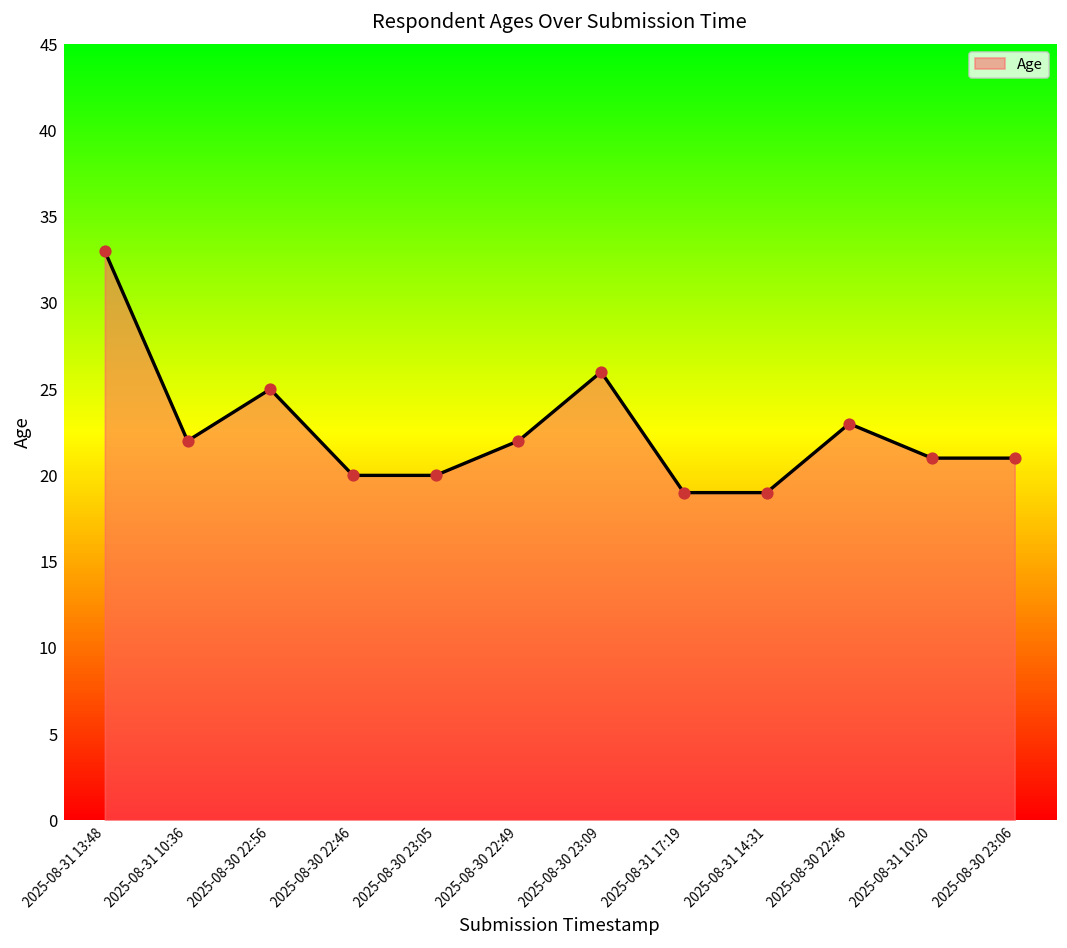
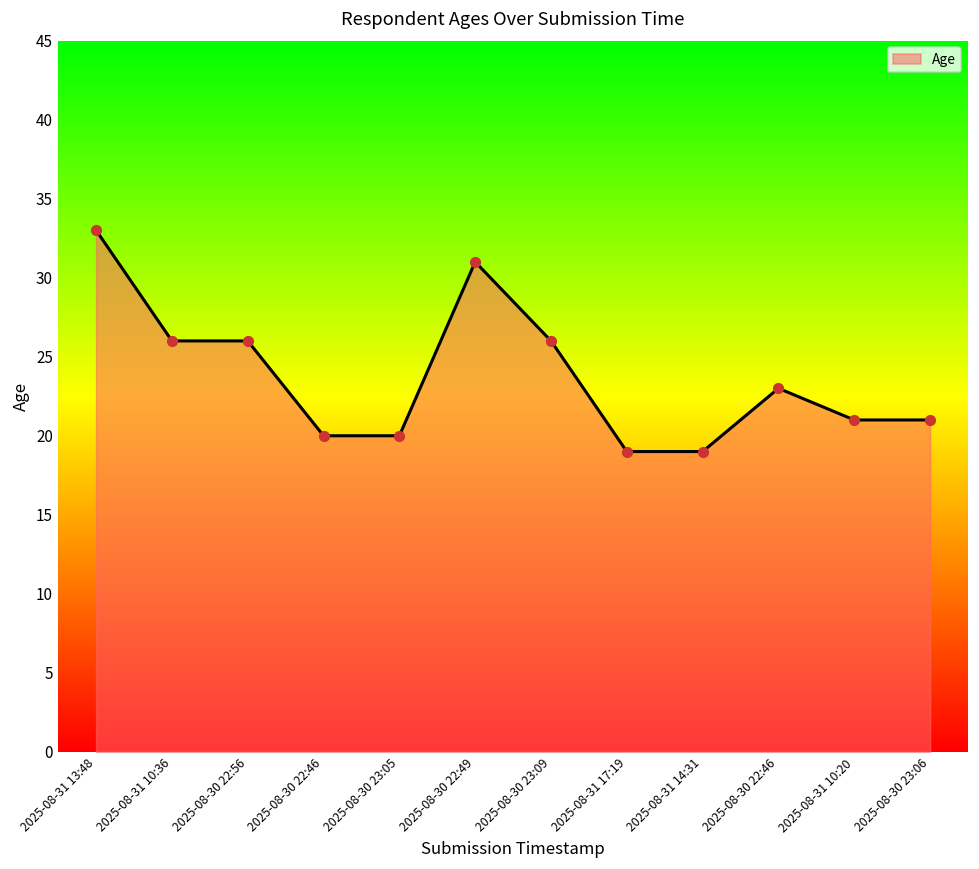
2025-08-31 10:36: 22 -> 26
2025-08-30 22:56: 25 -> 26
2025-08-30 22:49: 22 -> 31
